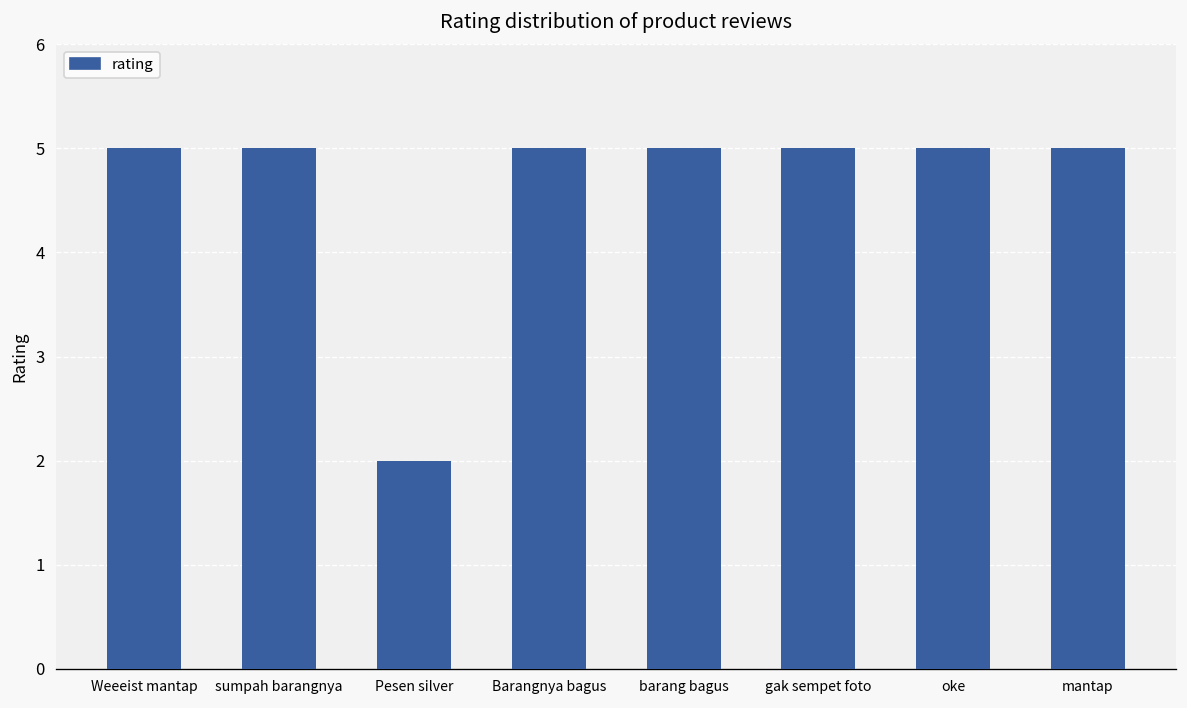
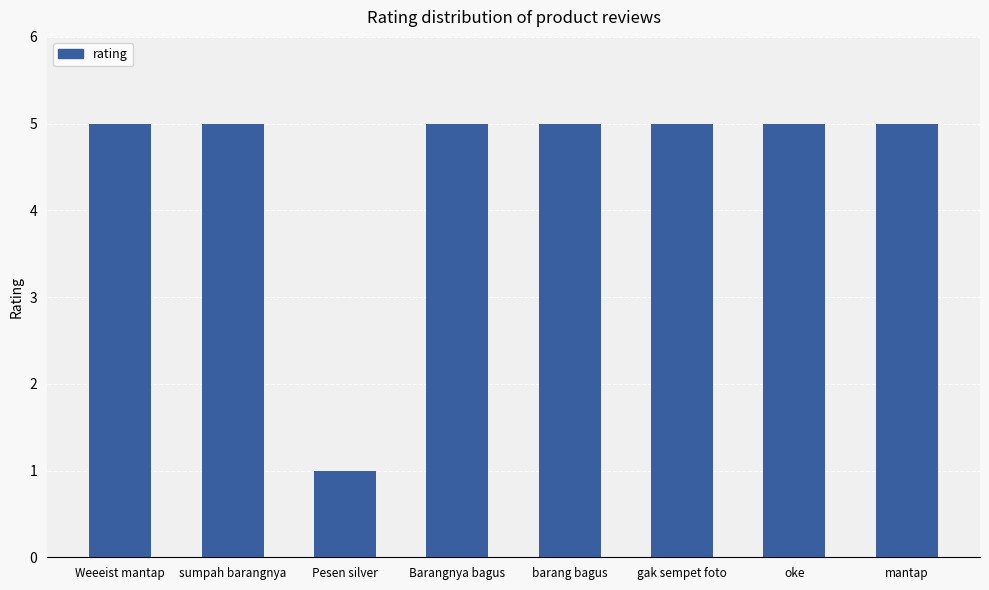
Pesen silver: 2 -> 1
